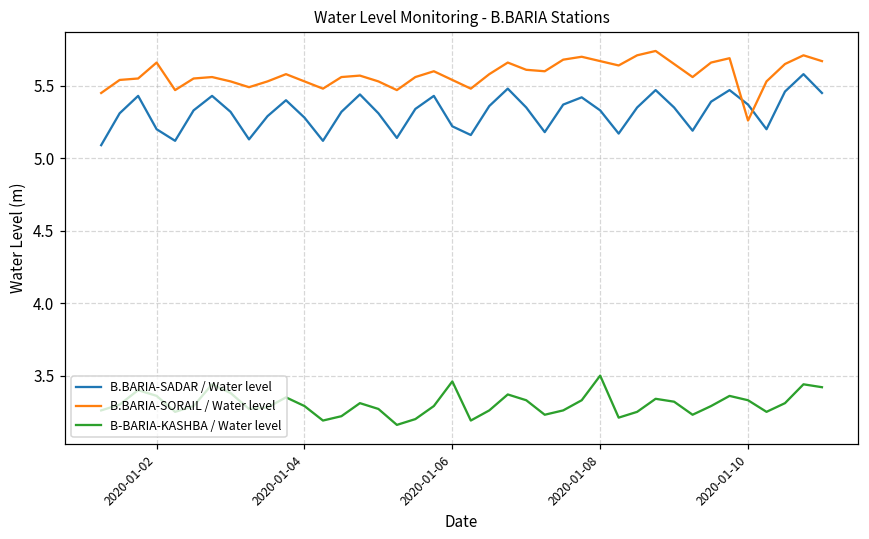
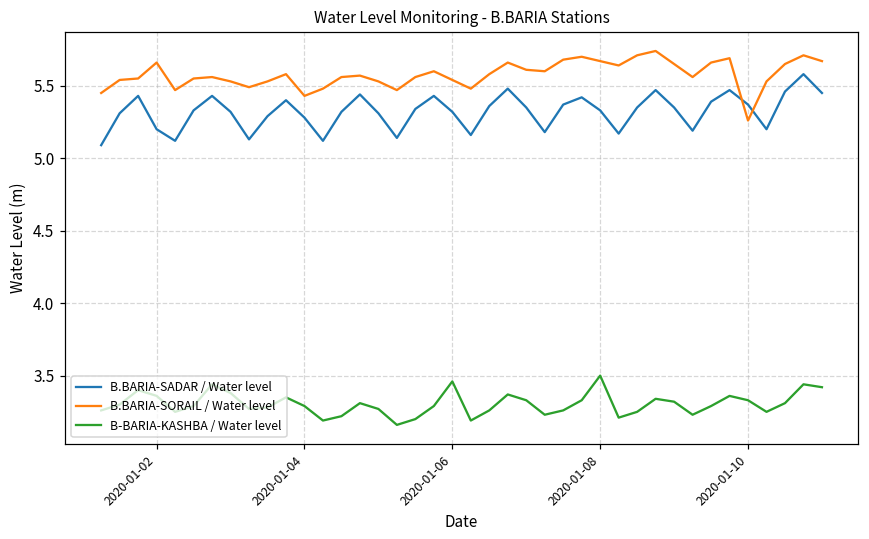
B.BARIA-SORAIL / Water level, 2020-01-04: 5.53 -> 5.43
B.BARIA-SADAR / Water level, 2020-01-06: 5.22 -> 5.32
